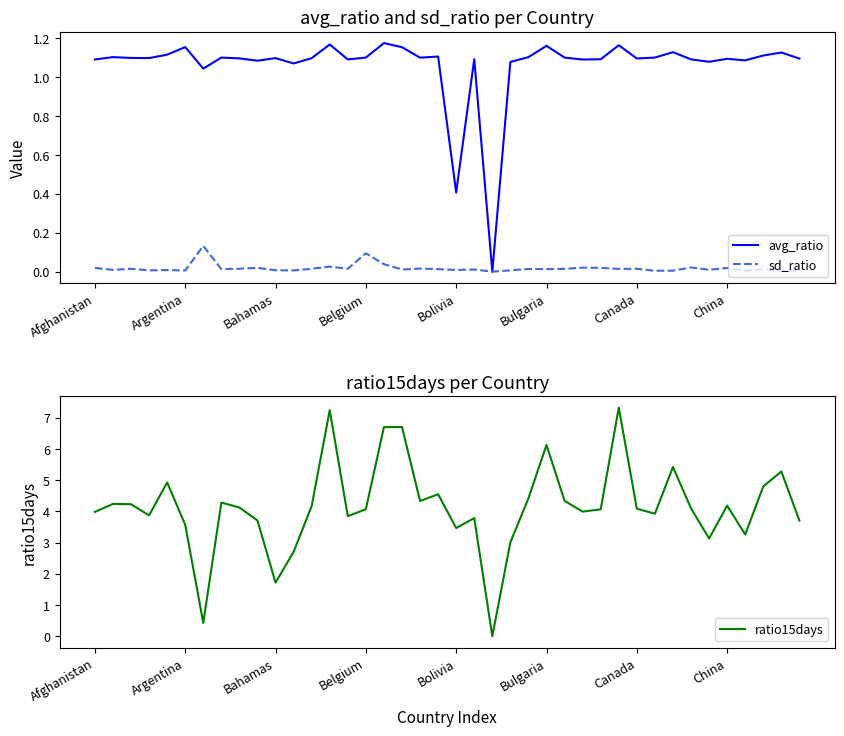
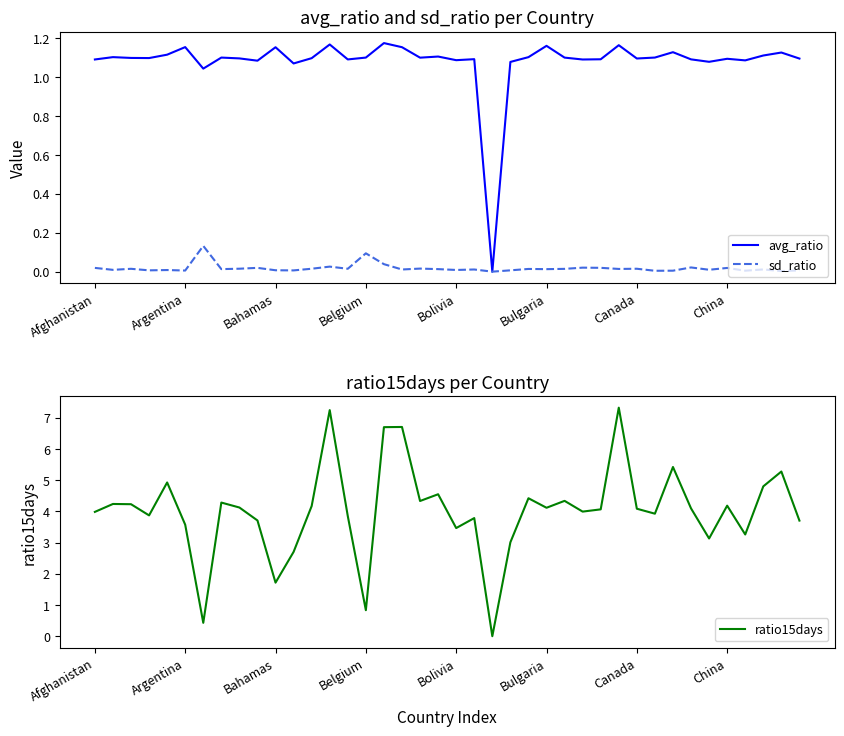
avg_ratio and sd_ratio per Country, avg_ratio, Bahamas: 1.10 -> 1.15
avg_ratio and sd_ratio per Country, avg_ratio, Bolivia: 0.41 -> 1.09
ratio15days per Country, Belgium: 4.1 -> 0.8
ratio15days per Country, Bulgaria: 6.1 -> 4.1
